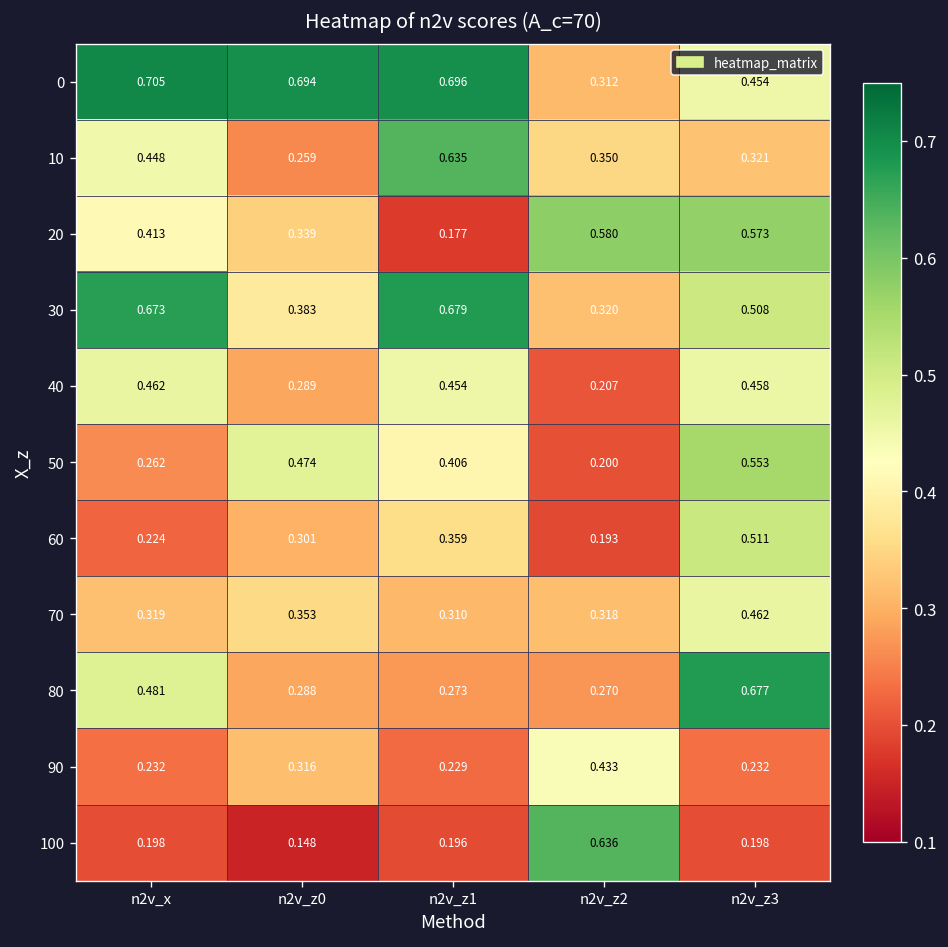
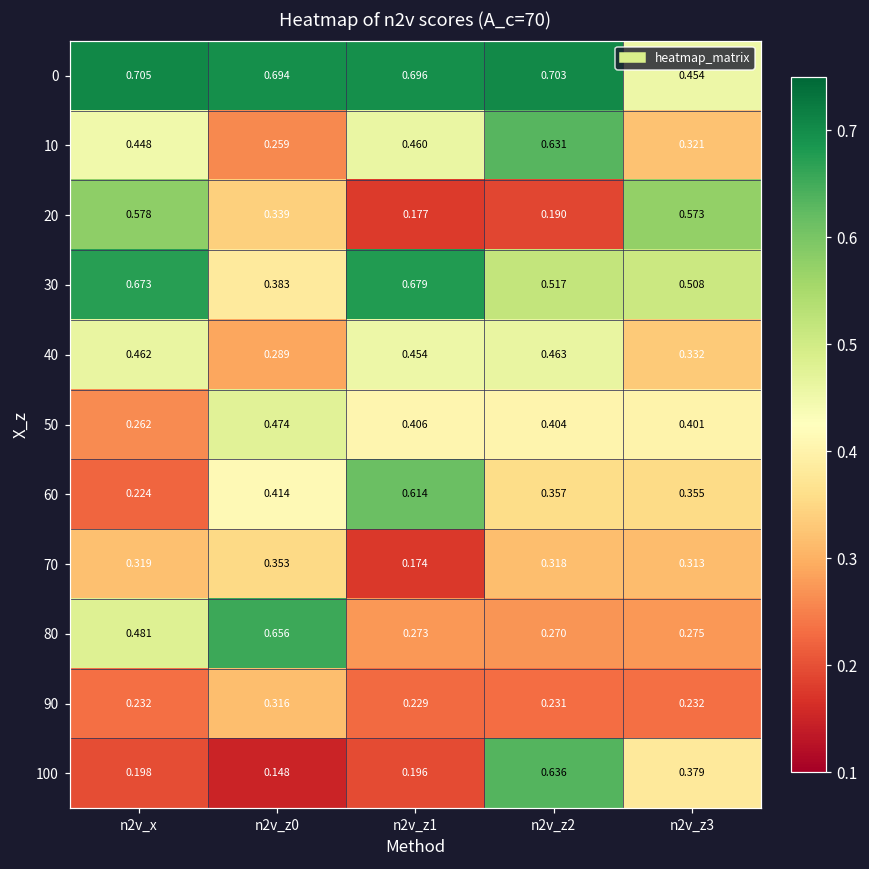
0, n2v_z2: 0.312 -> 0.703
10, n2v_z1: 0.635 -> 0.460
10, n2v_z2: 0.350 -> 0.631
20, n2v_x: 0.413 -> 0.578
20, n2v_z2: 0.580 -> 0.190
30, n2v_z2: 0.320 -> 0.517
40, n2v_z2: 0.207 -> 0.463
40, n2v_z3: 0.458 -> 0.332
50, n2v_z2: 0.200 -> 0.404
50, n2v_z3: 0.553 -> 0.401
60, n2v_z0: 0.301 -> 0.414
60, n2v_z1: 0.359 -> 0.614
60, n2v_z2: 0.193 -> 0.357
60, n2v_z3: 0.511 -> 0.355
70, n2v_z1: 0.310 -> 0.174
70, n2v_z3: 0.462 -> 0.313
80, n2v_z0: 0.288 -> 0.656
80, n2v_z3: 0.677 -> 0.275
90, n2v_z2: 0.433 -> 0.231
100, n2v_z3: 0.198 -> 0.379
